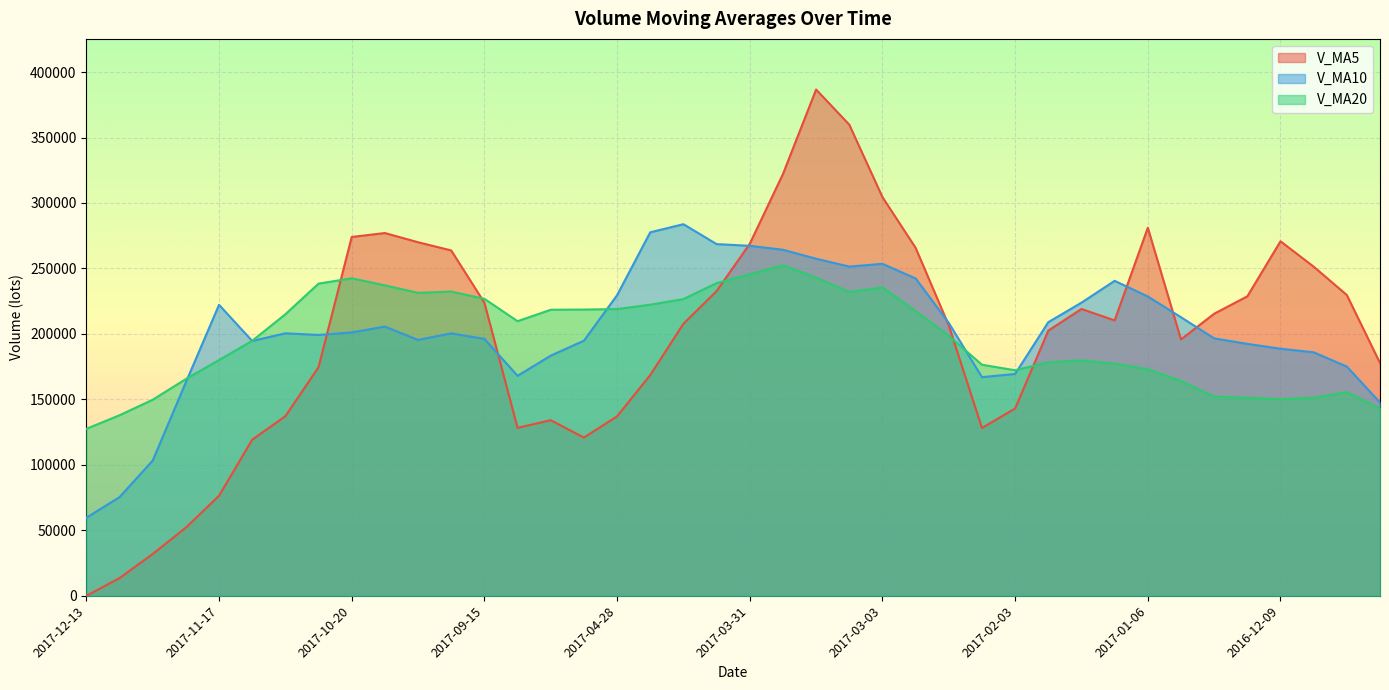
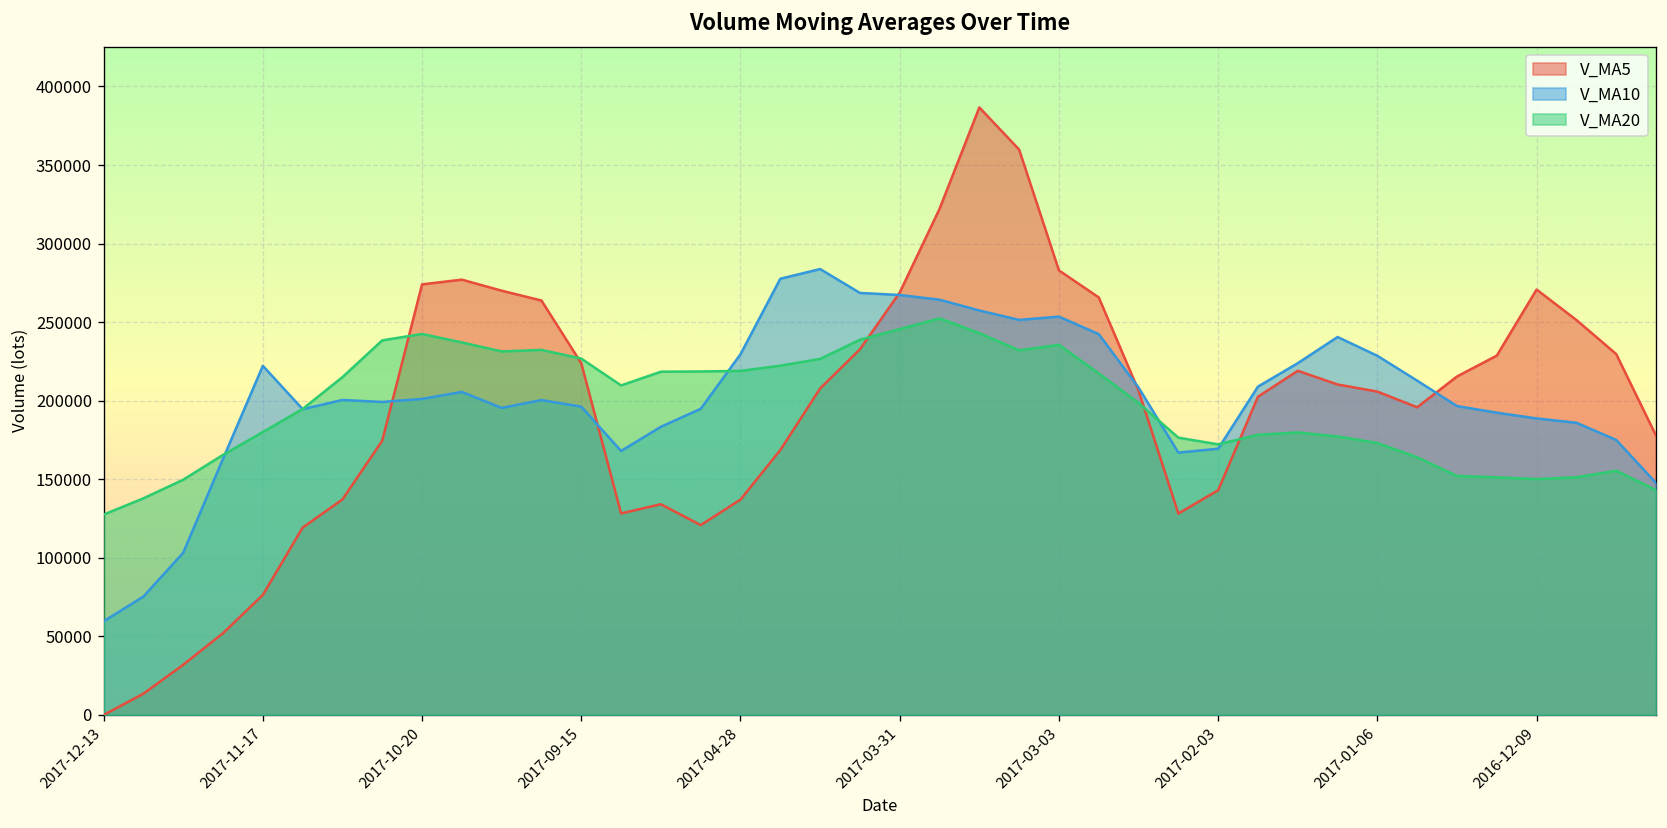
V_MA5, 2017-03-03: 305000 -> 283000
V_MA5, 2017-01-06: 281000 -> 206000
